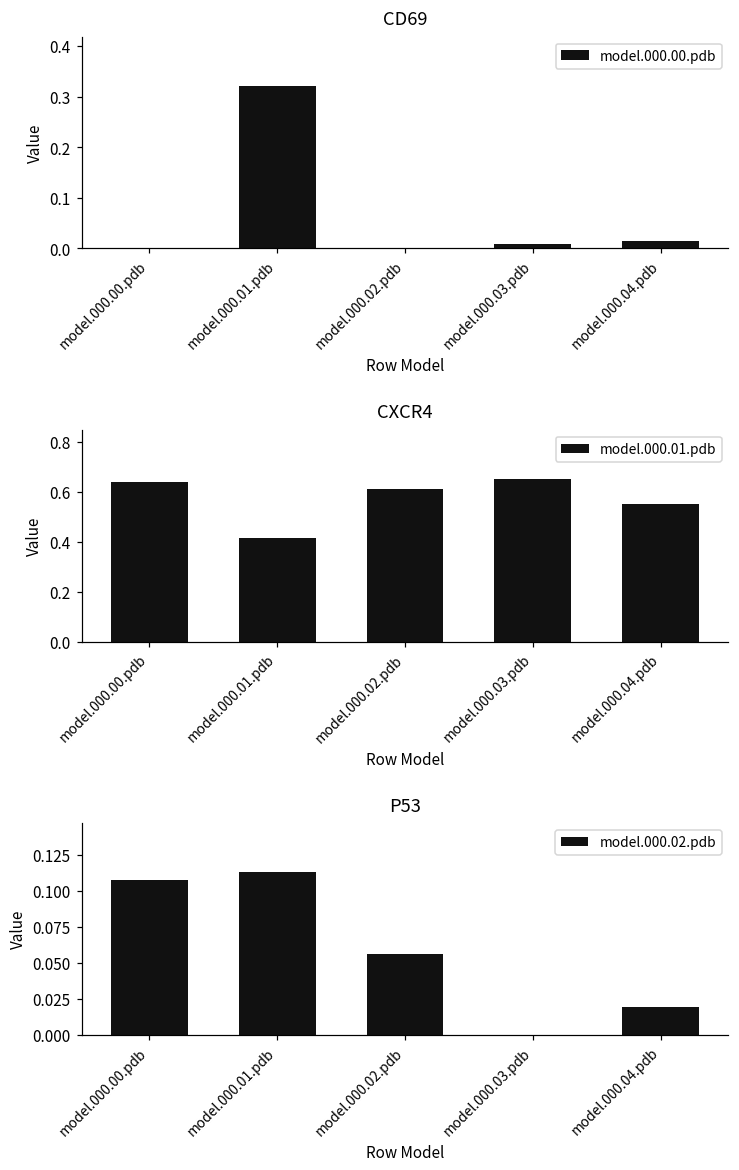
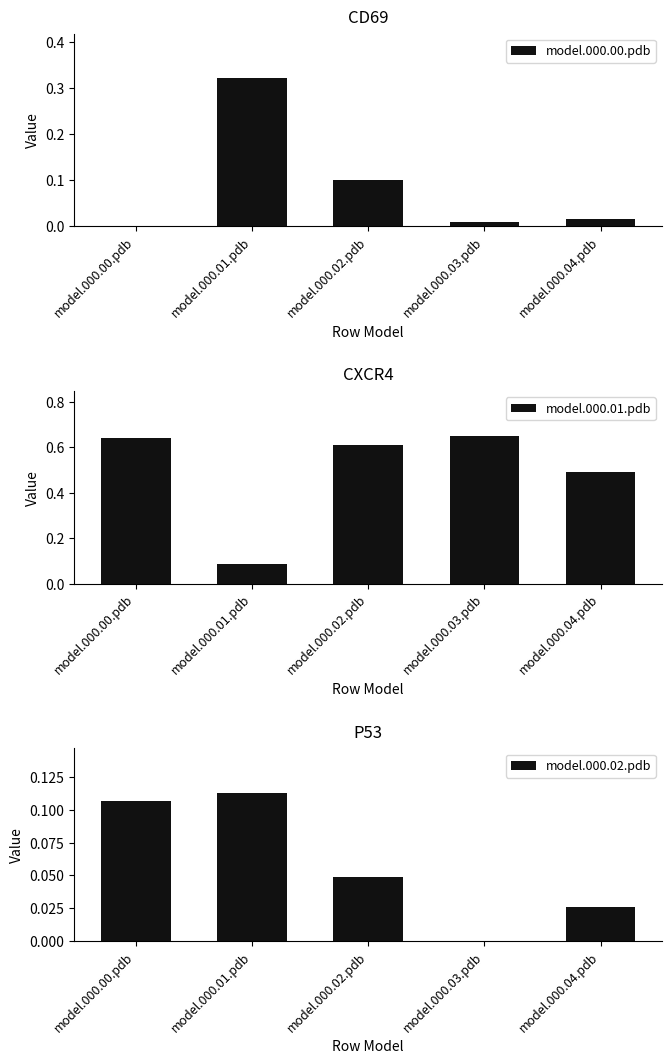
CD69, model.000.02.pdb: 0.0 -> 0.1
CXCR4, model.000.01.pdb: 0.41 -> 0.09
CXCR4, model.000.04.pdb: 0.55 -> 0.49
P53, model.000.02.pdb: 0.056 -> 0.049
P53, model.000.04.pdb: 0.019 -> 0.026
